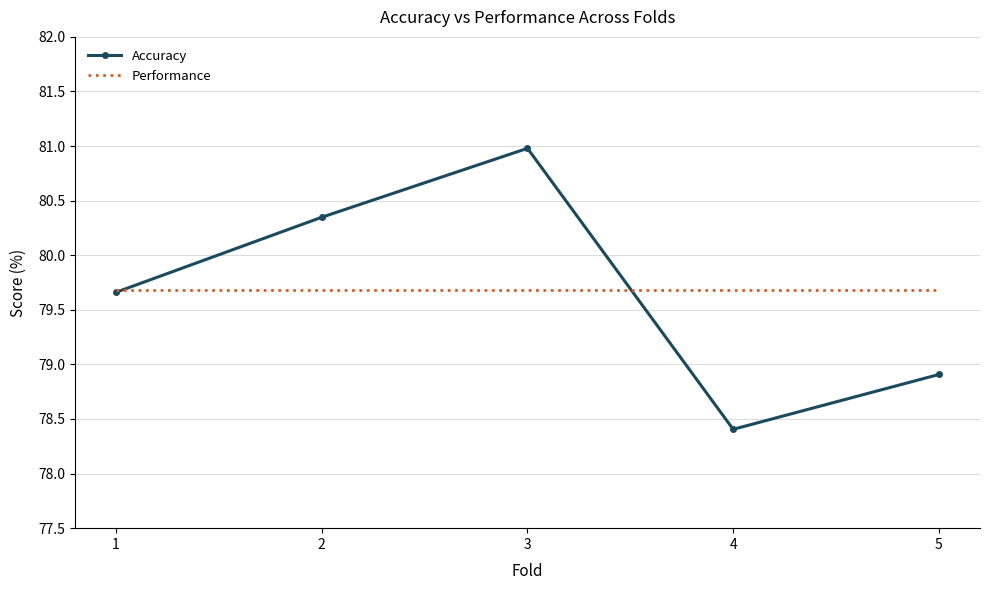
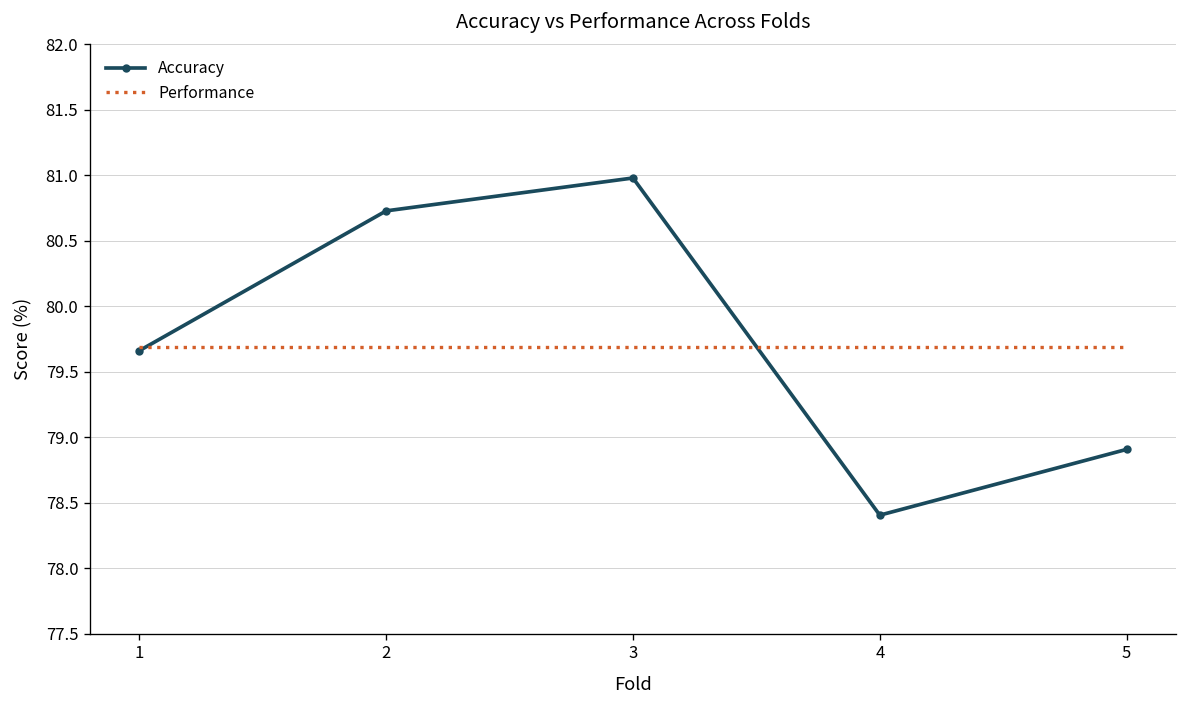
Accuracy, 2: 80.35 -> 80.73
